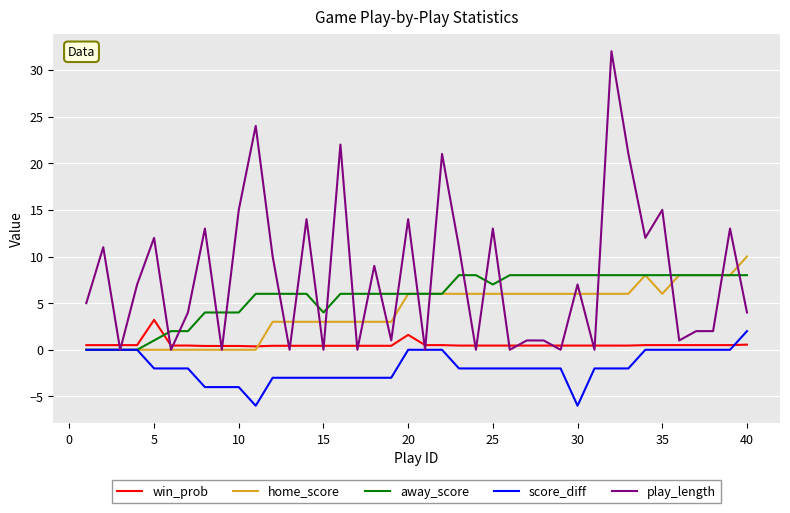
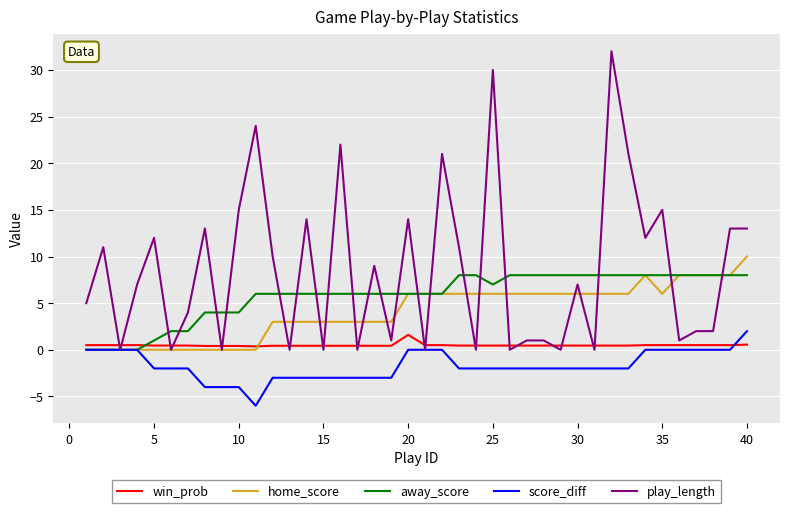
win_prob, 5: 3 -> 0
away_score, 15: 4 -> 6
play_length, 25: 13 -> 30
score_diff, 30: -6 -> -2
play_length, 40: 4 -> 13
